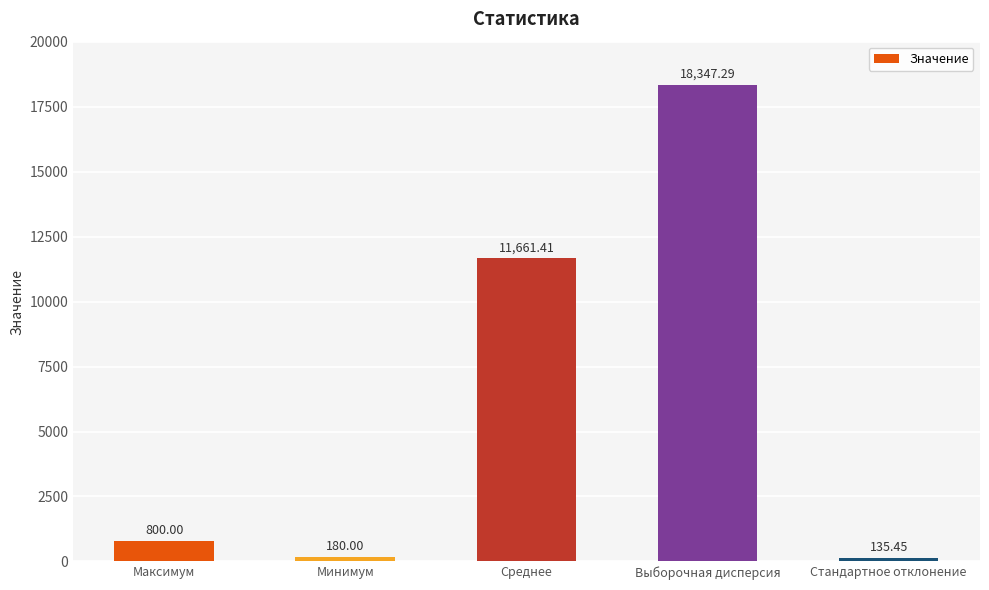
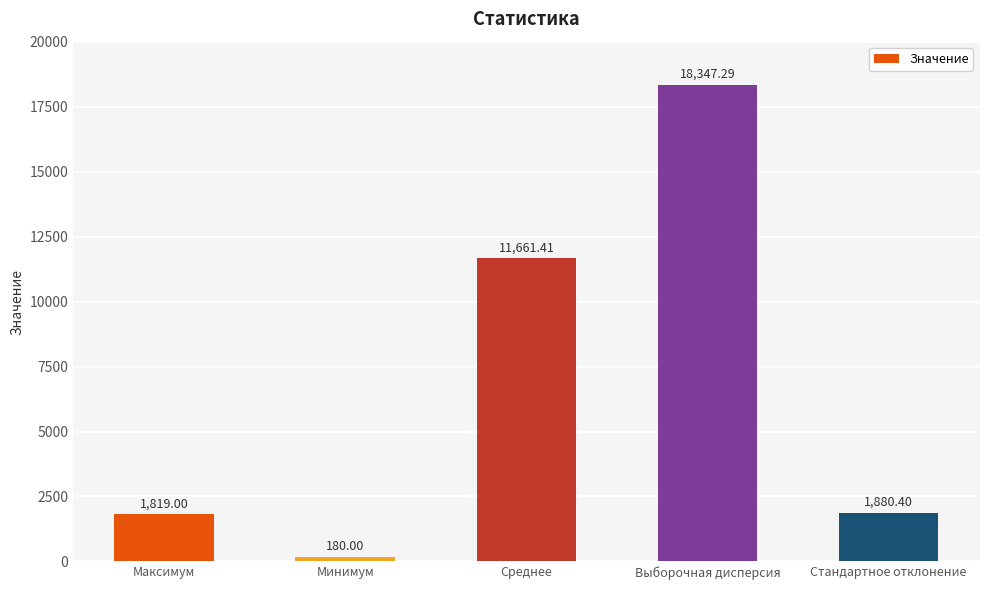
Максимум: 800.00 -> 1,819.00
Стандартное отклонение: 135.45 -> 1,880.40
